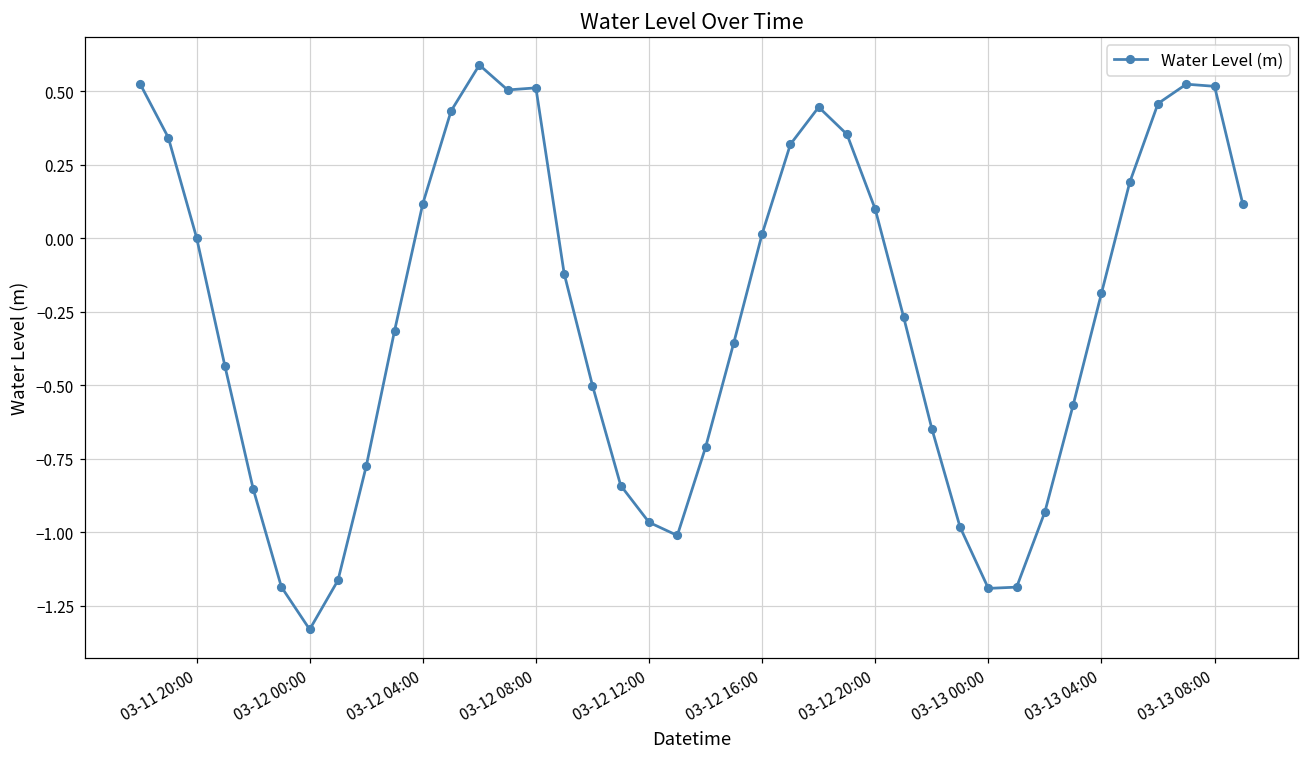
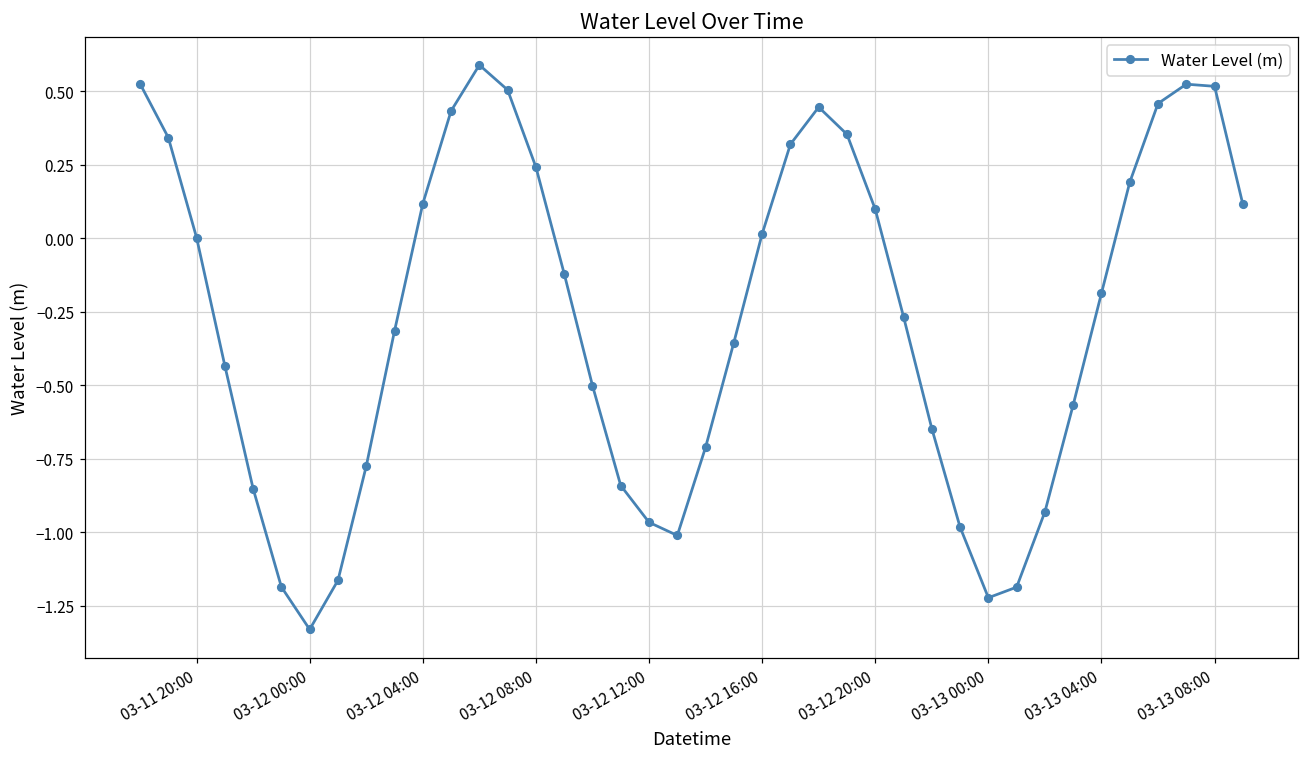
03-12 08:00: 0.51 -> 0.24
03-13 00:00: -1.19 -> -1.22
